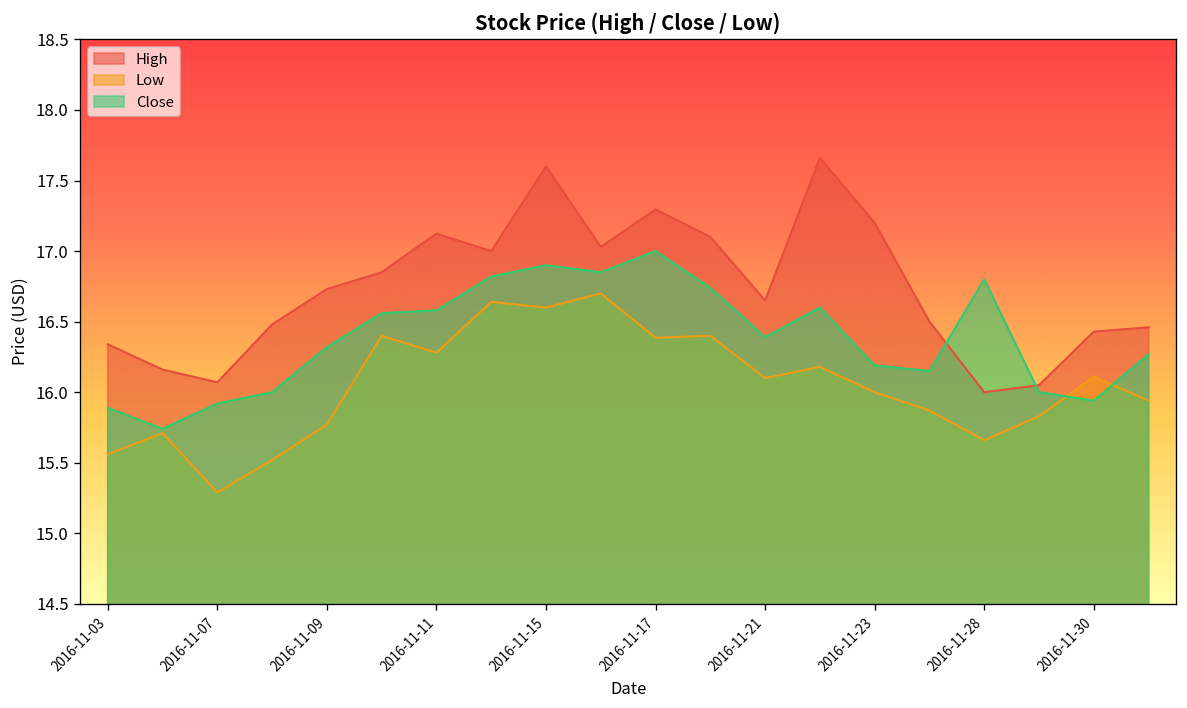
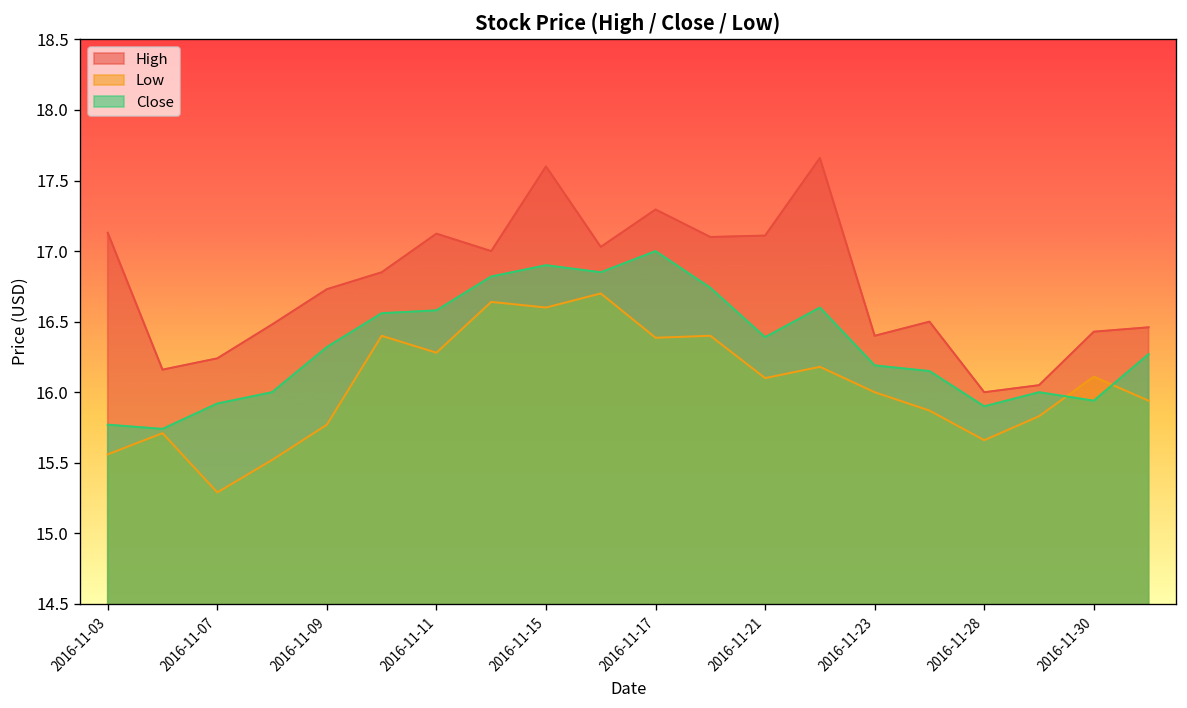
High, 2016-11-03: 16.34 -> 17.13
Close, 2016-11-03: 15.89 -> 15.77
High, 2016-11-07: 16.07 -> 16.24
High, 2016-11-21: 16.65 -> 17.11
High, 2016-11-23: 17.2 -> 16.4
Close, 2016-11-28: 16.8 -> 15.9
